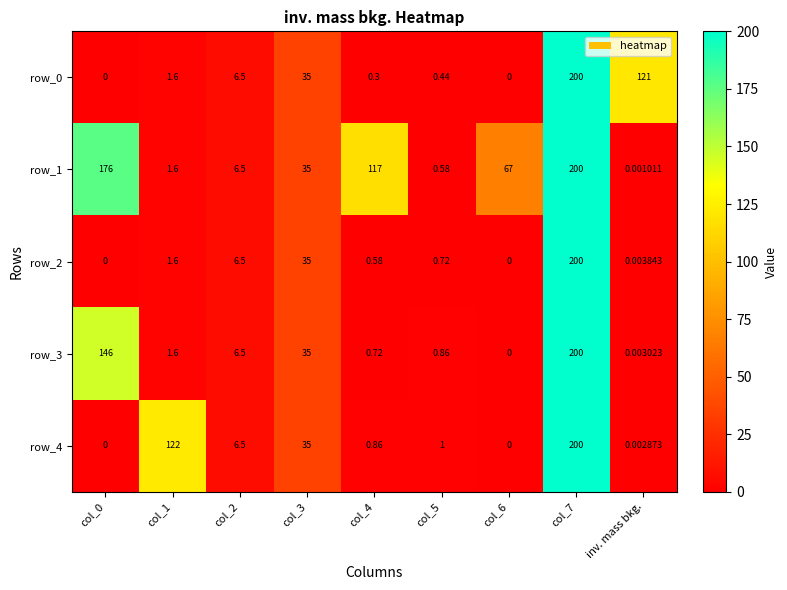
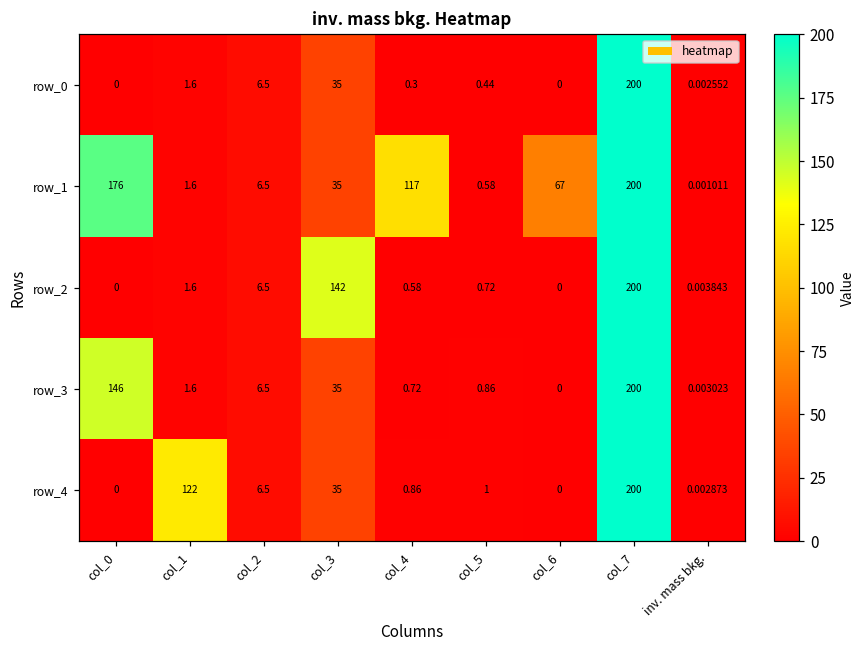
row_0, inv. mass bkg.: 121 -> 0.002552
row_2, col_3: 35 -> 142
